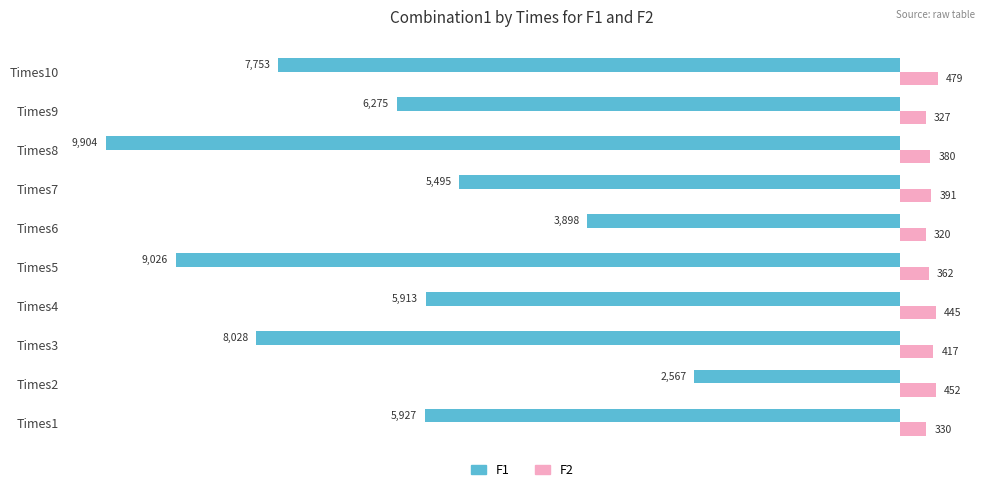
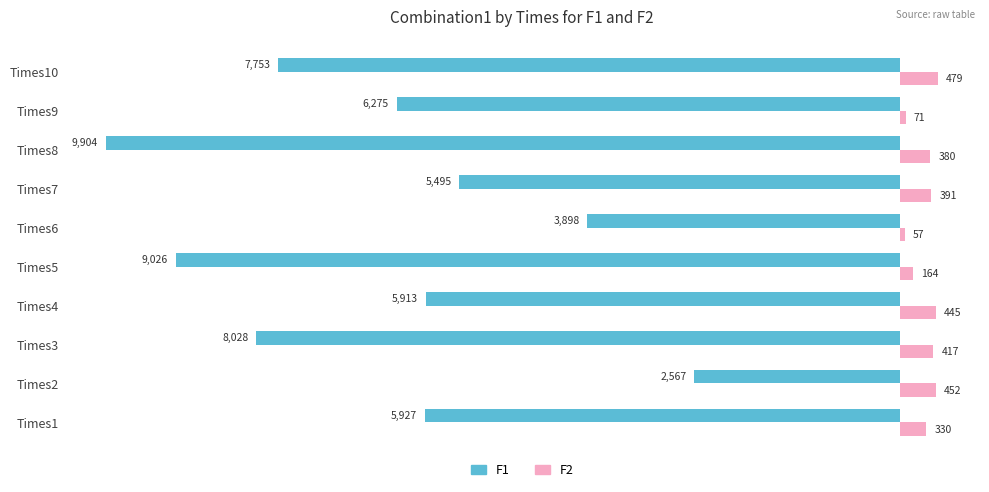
F2, Times9: 327 -> 71
F2, Times6: 320 -> 57
F2, Times5: 362 -> 164
